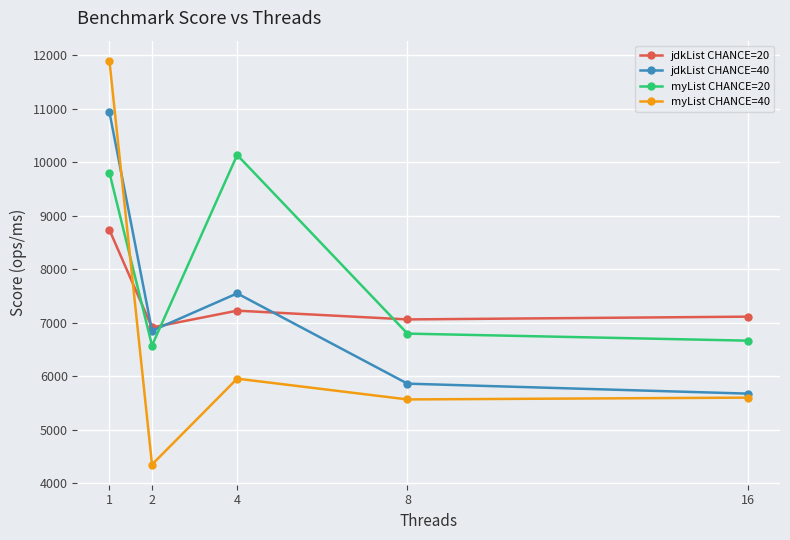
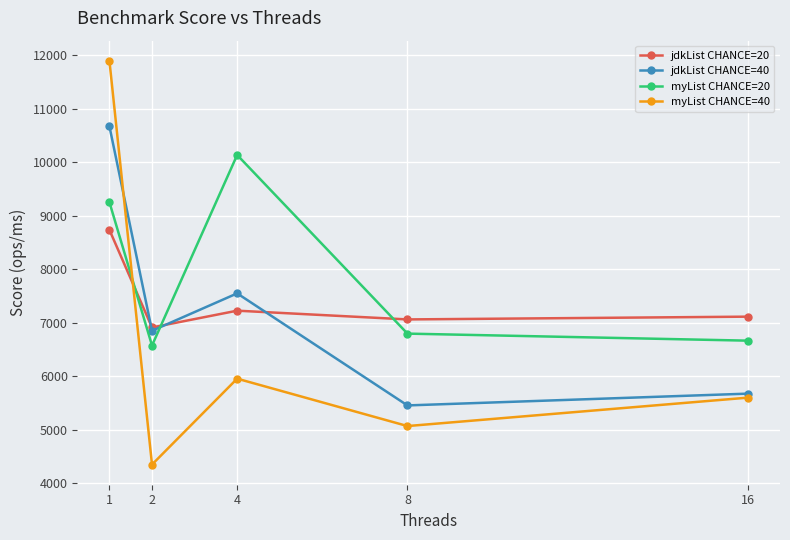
jdkList CHANCE=40, 1: 10900 -> 10700
myList CHANCE=20, 1: 9800 -> 9300
jdkList CHANCE=40, 8: 5900 -> 5500
myList CHANCE=40, 8: 5600 -> 5100
